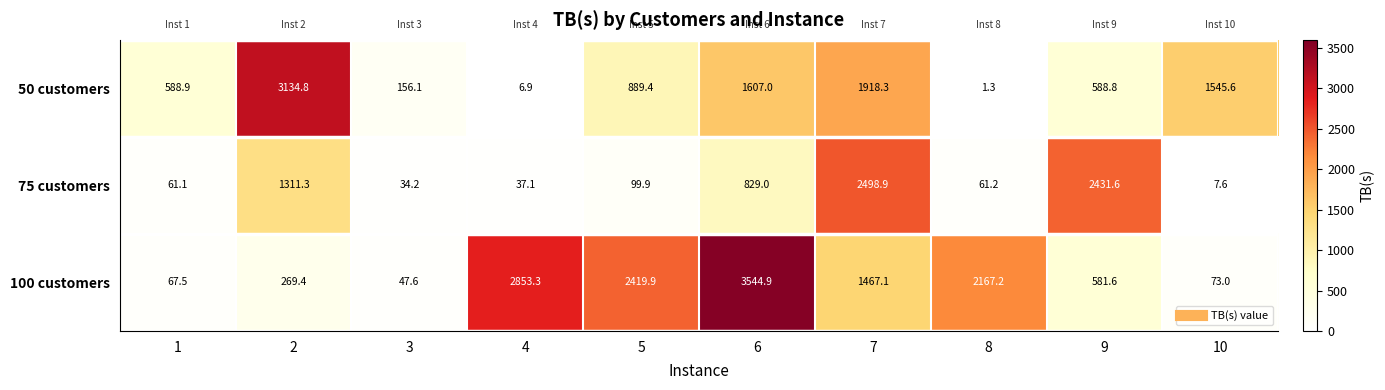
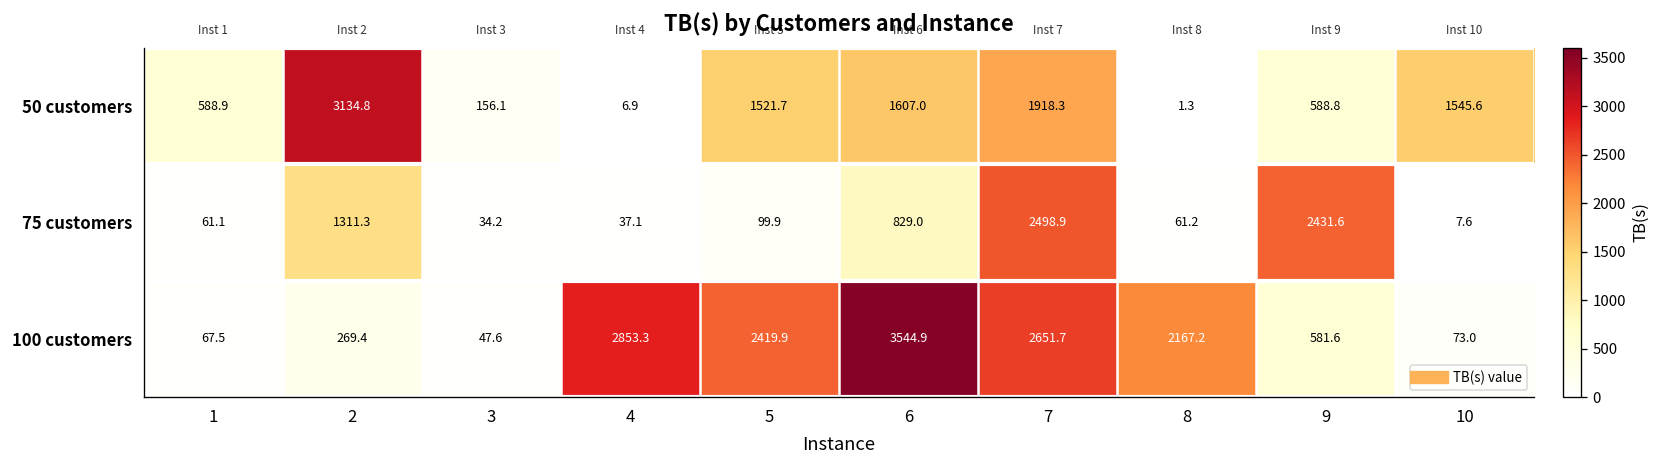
50 customers, 5: 889.4 -> 1521.7
100 customers, 7: 1467.1 -> 2651.7
